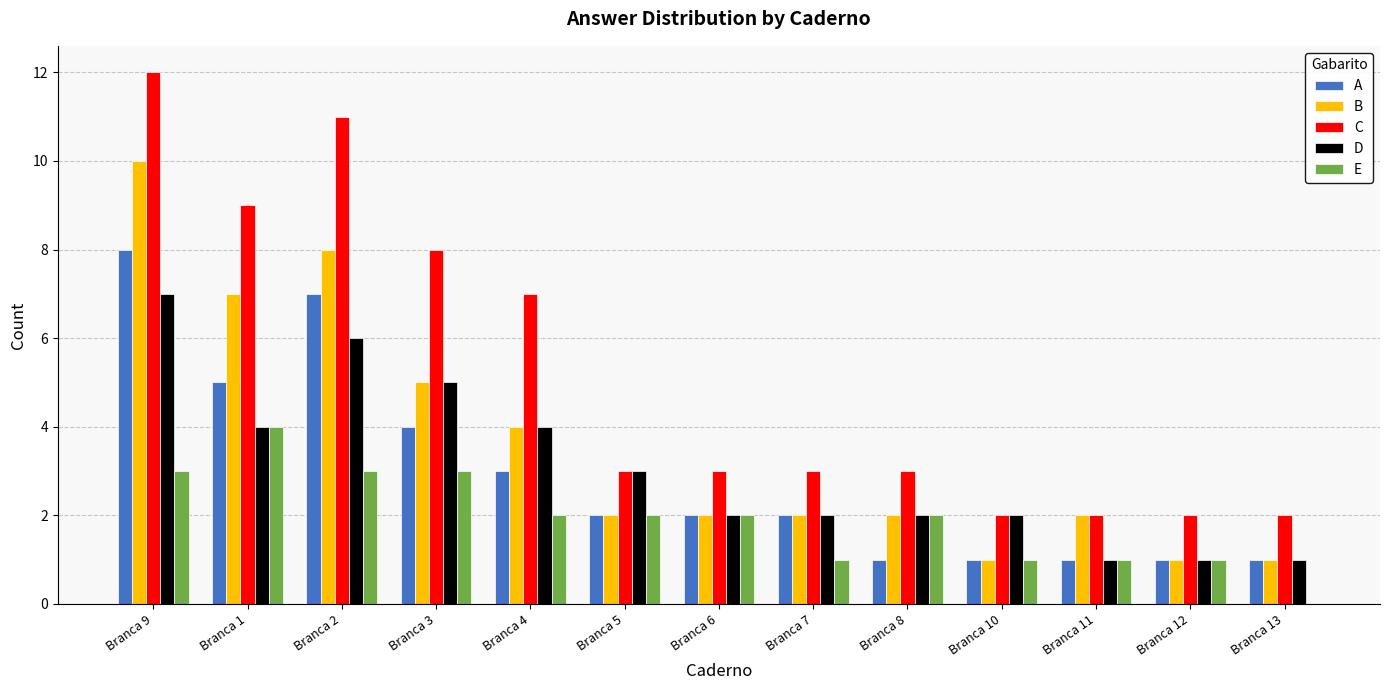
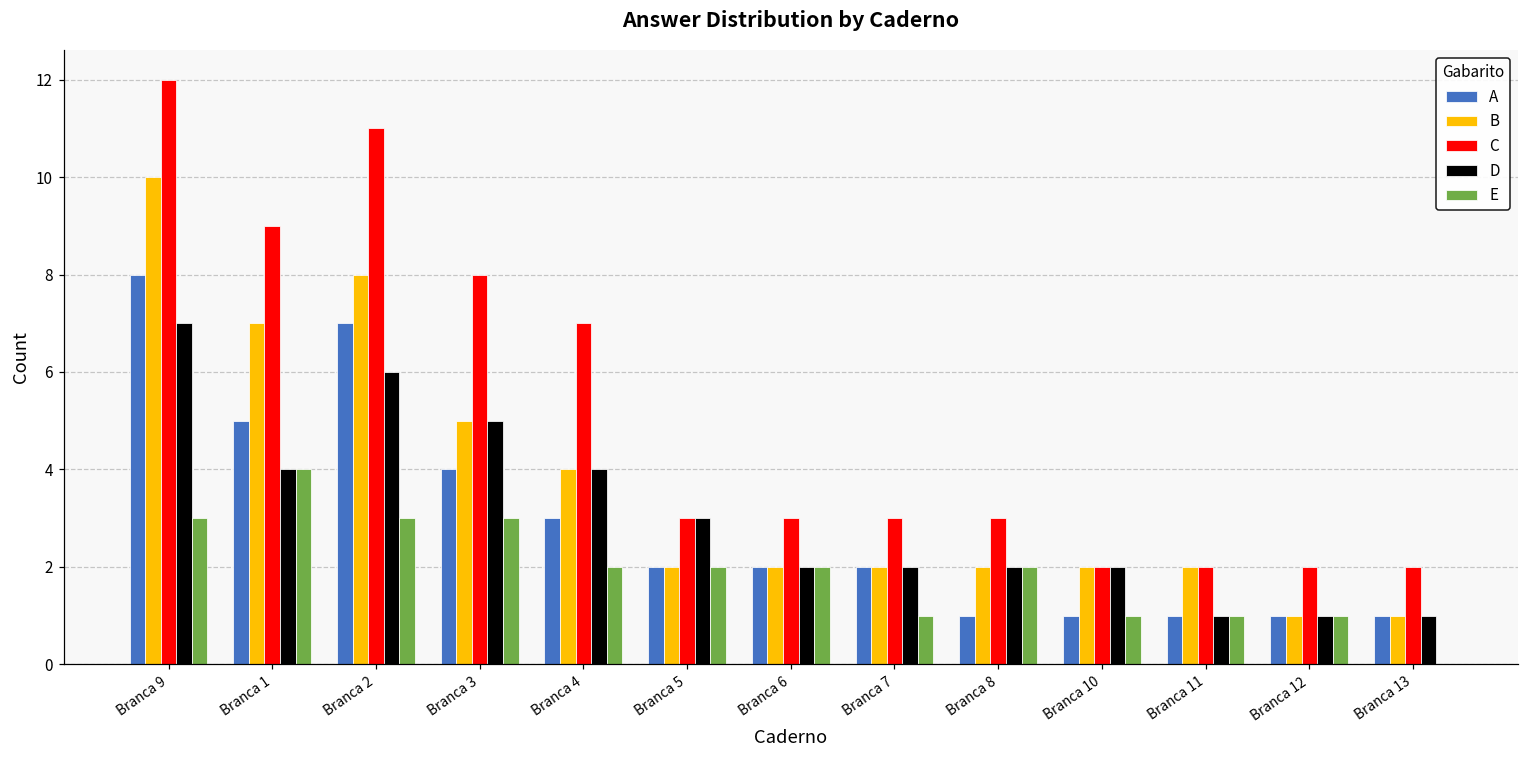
B, Branca 10: 1 -> 2
